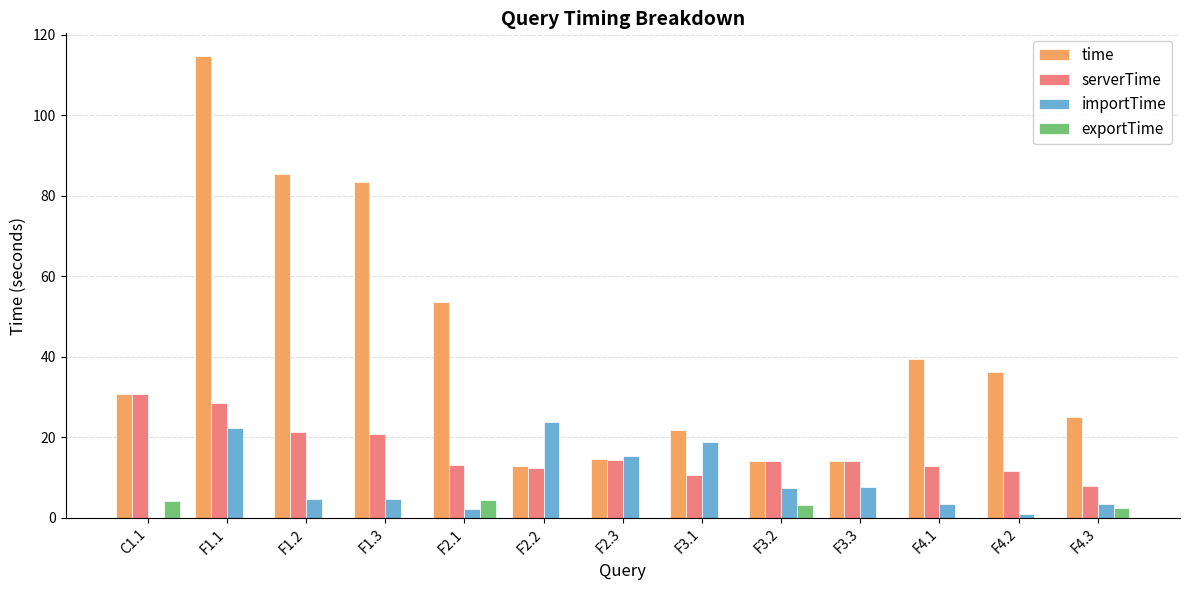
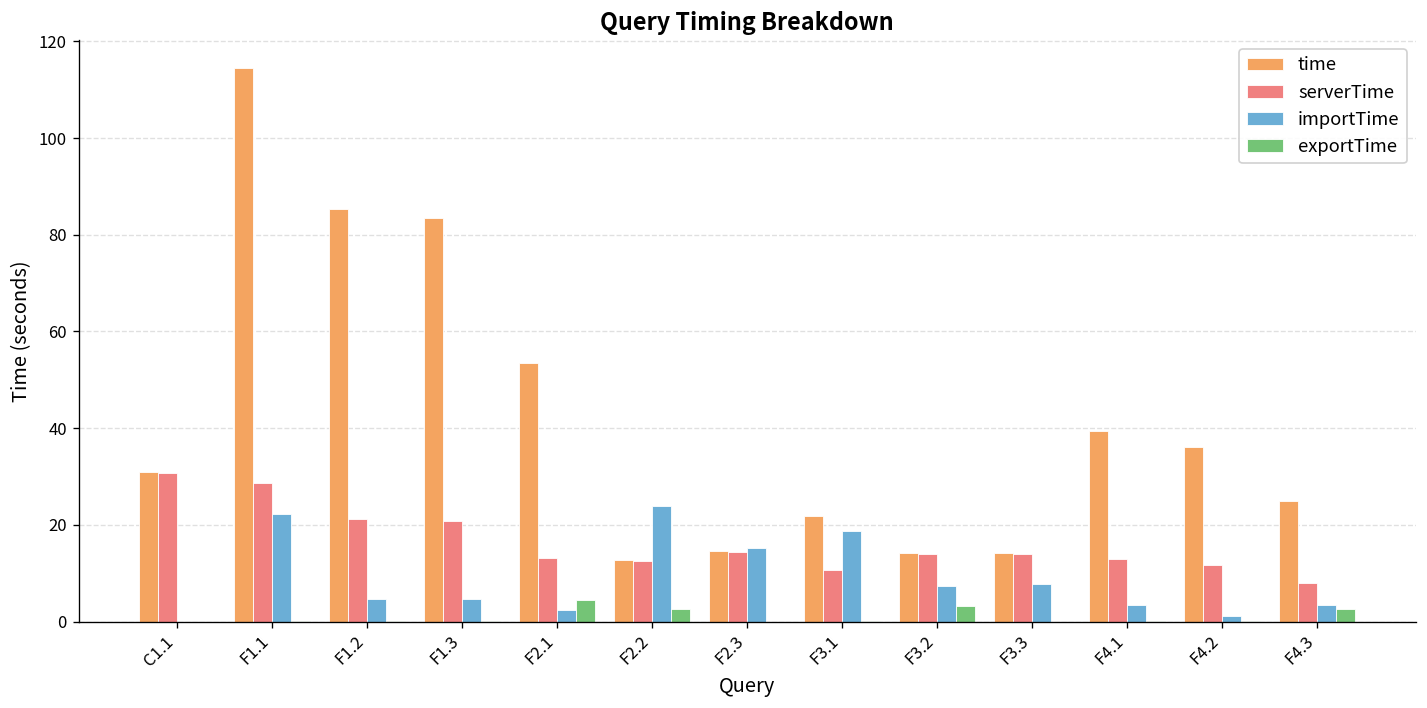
exportTime, C1.1: 4 -> 0
exportTime, F2.2: 0 -> 3
